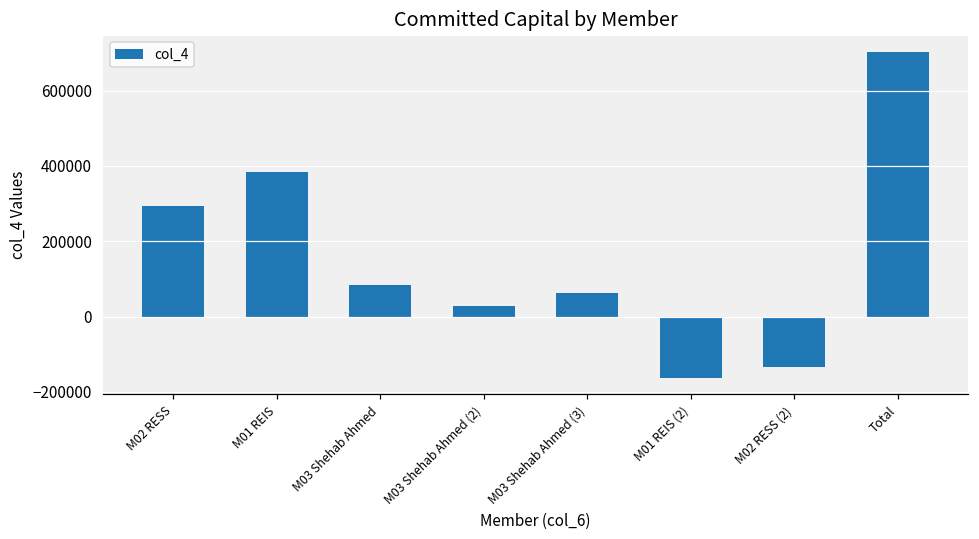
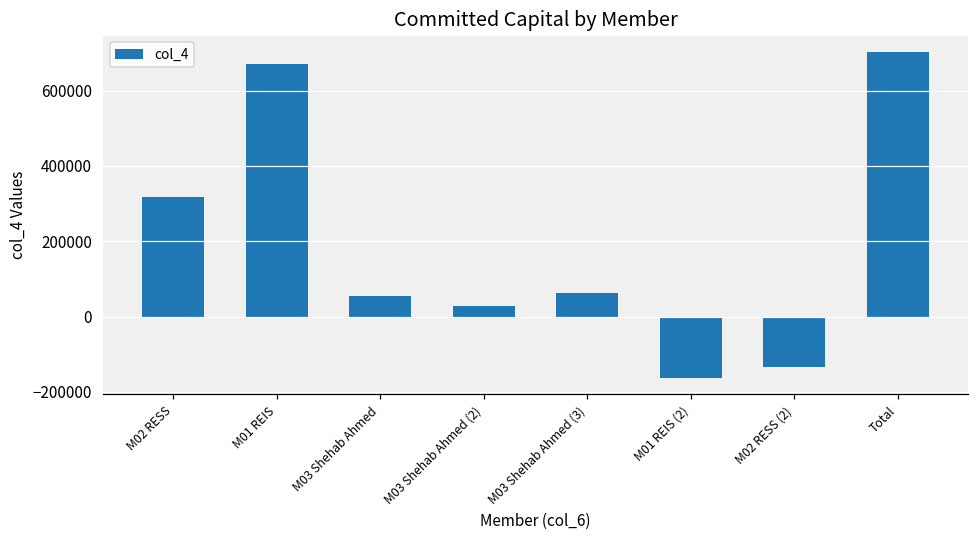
M02 RESS: 290000 -> 320000
M01 REIS: 380000 -> 670000
M03 Shehab Ahmed: 90000 -> 60000
